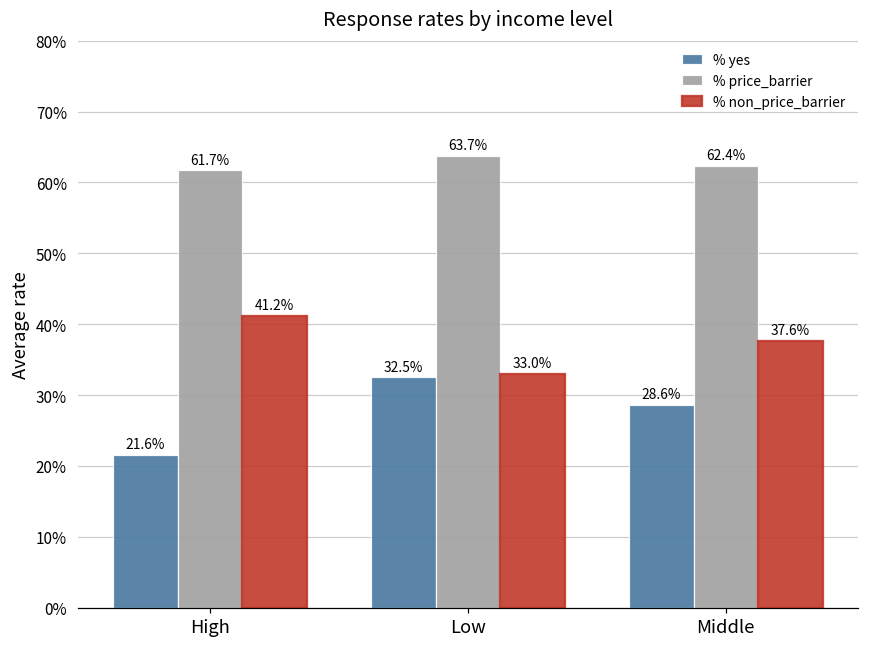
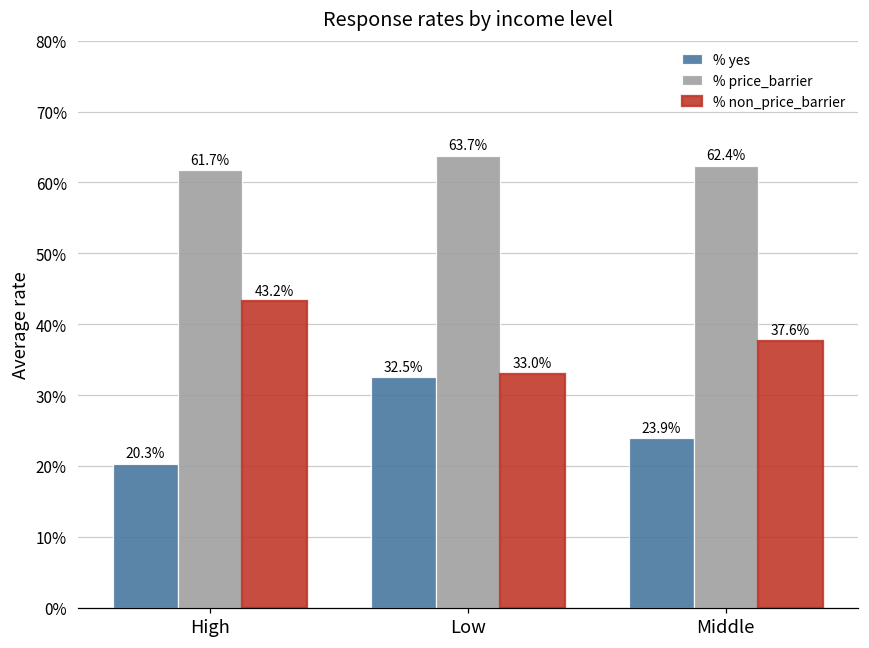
% yes, High: 21.6% -> 20.3%
% non_price_barrier, High: 41.2% -> 43.2%
% yes, Middle: 28.6% -> 23.9%
